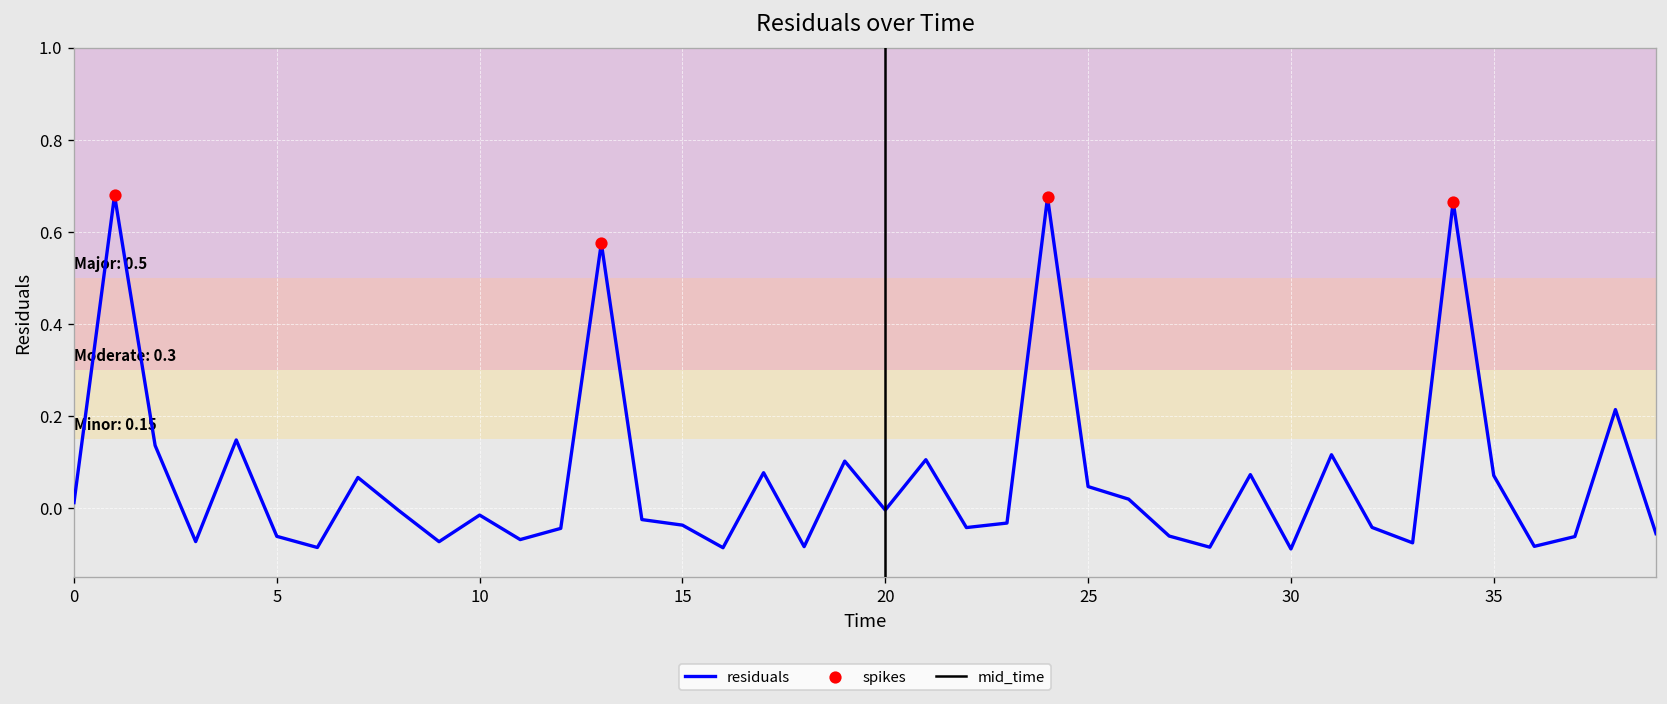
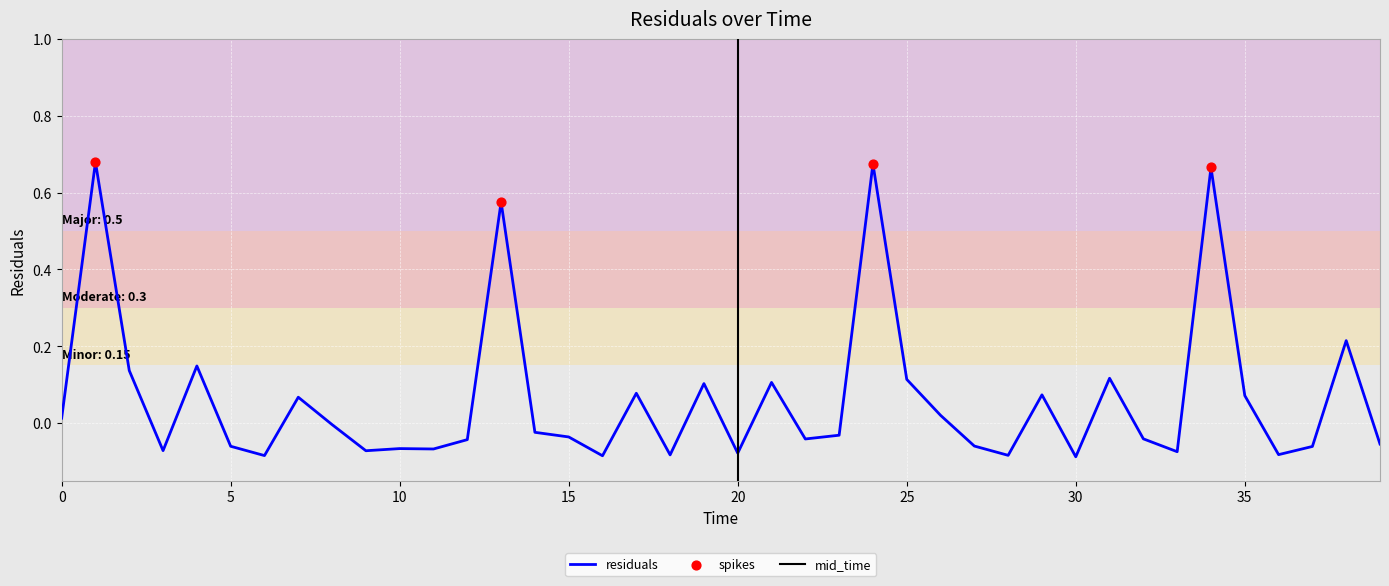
residuals, 10: -0.01 -> -0.07
residuals, 20: 0.00 -> -0.08
residuals, 25: 0.05 -> 0.11
